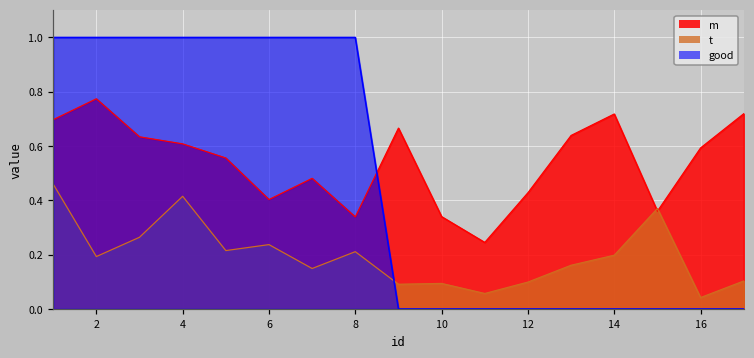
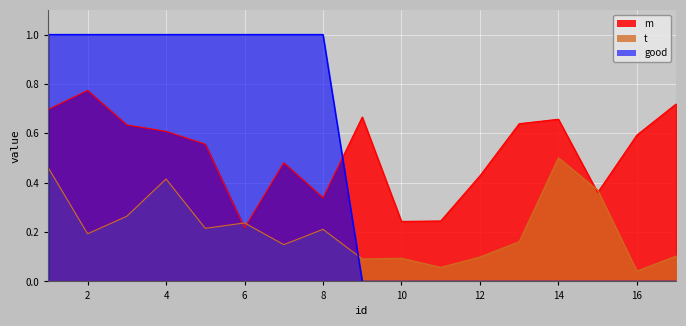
m, 6: 0.40 -> 0.22
m, 10: 0.34 -> 0.24
m, 14: 0.72 -> 0.66
t, 14: 0.20 -> 0.50
